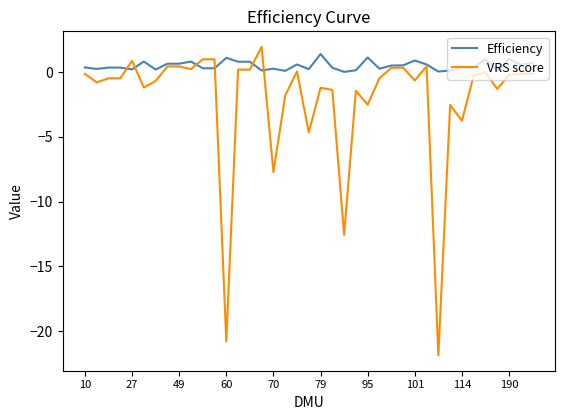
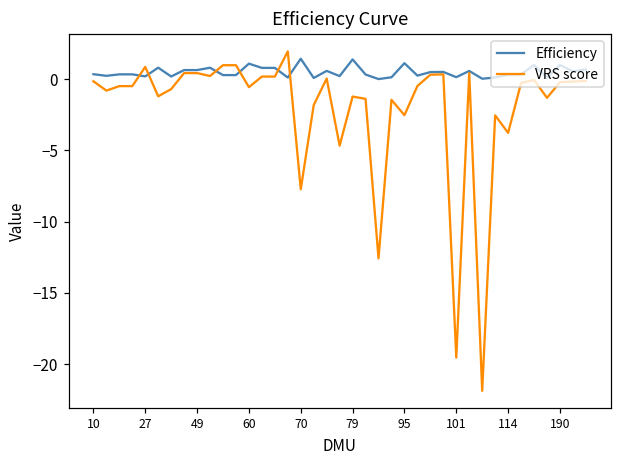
VRS score, 60: -20.8 -> -0.6
Efficiency, 70: 0.3 -> 1.4
Efficiency, 101: 0.9 -> 0.1
VRS score, 101: -0.6 -> -19.5
